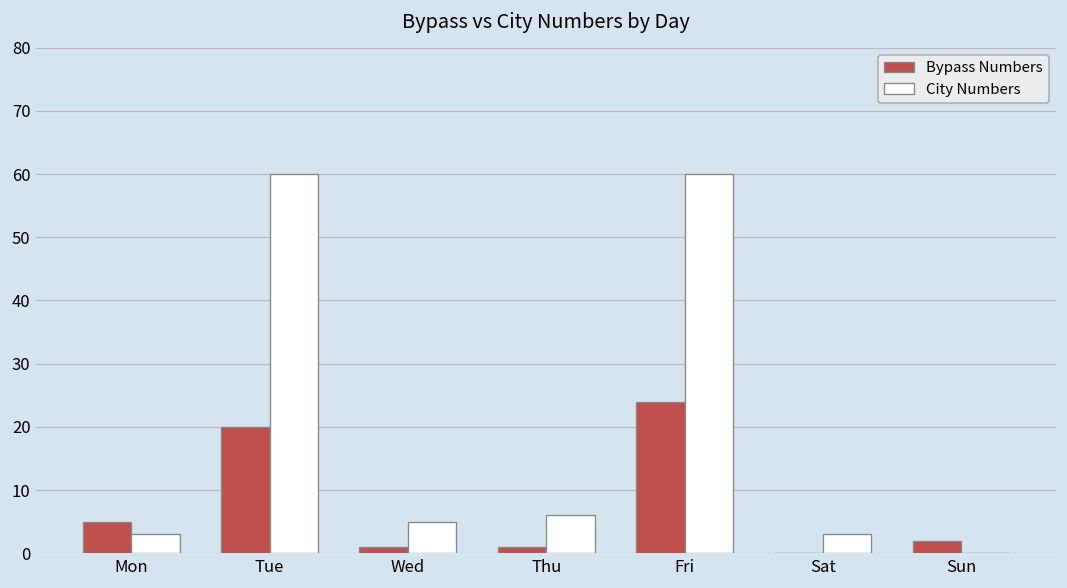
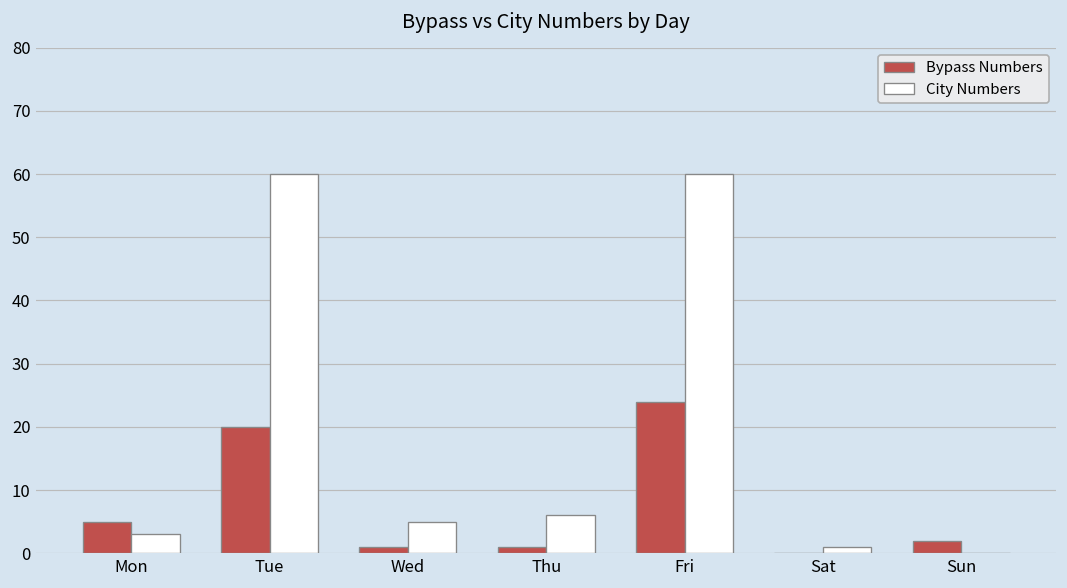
City Numbers, Sat: 3 -> 1
